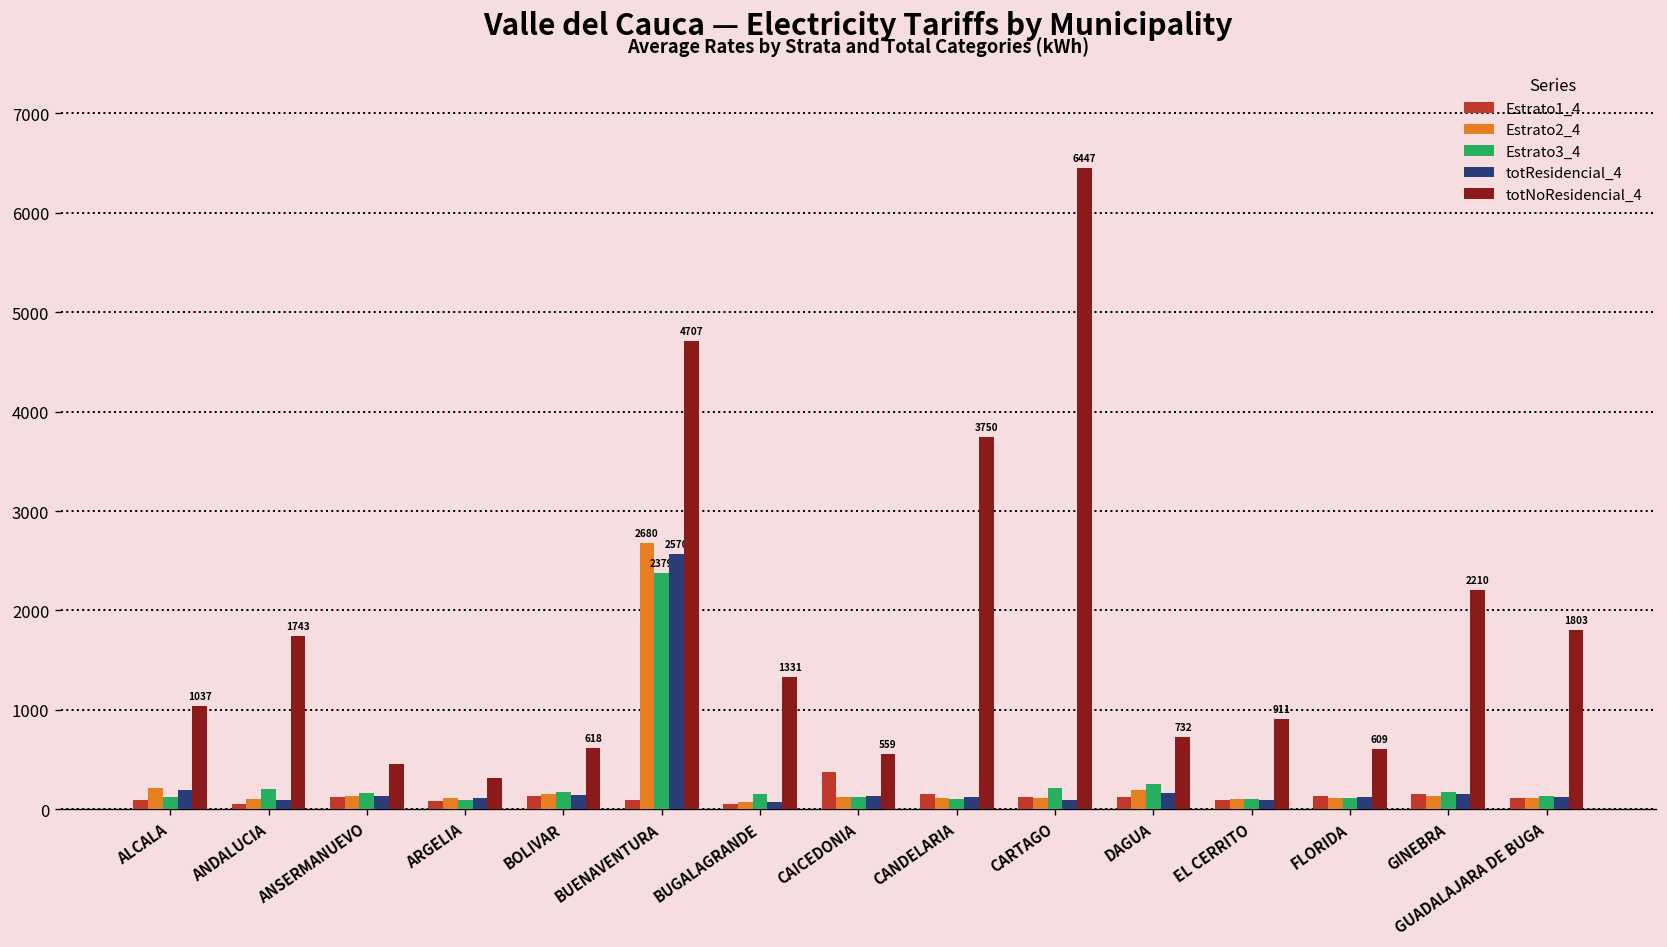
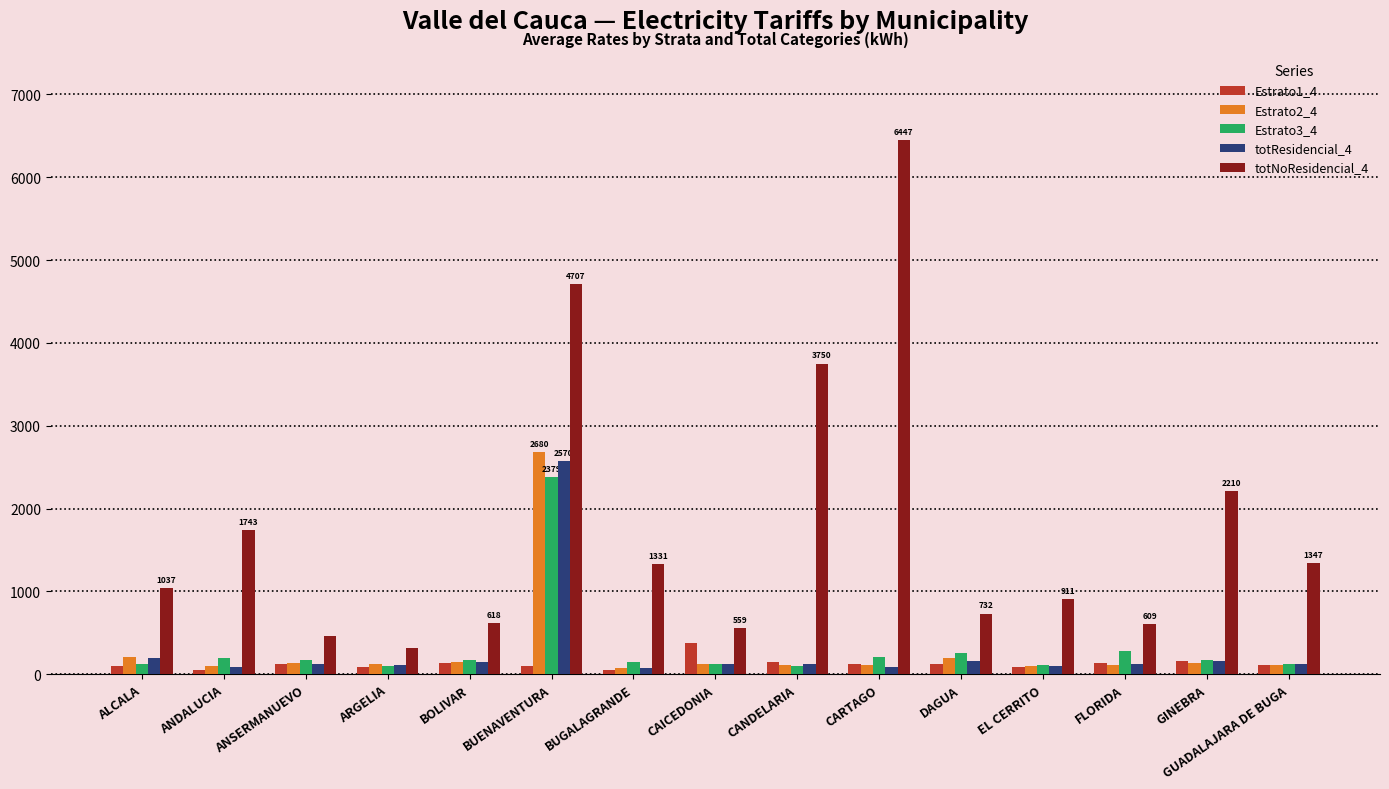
Estrato3_4, FLORIDA: 100 -> 300
totNoResidencial_4, GUADALAJARA DE BUGA: 1803 -> 1347
